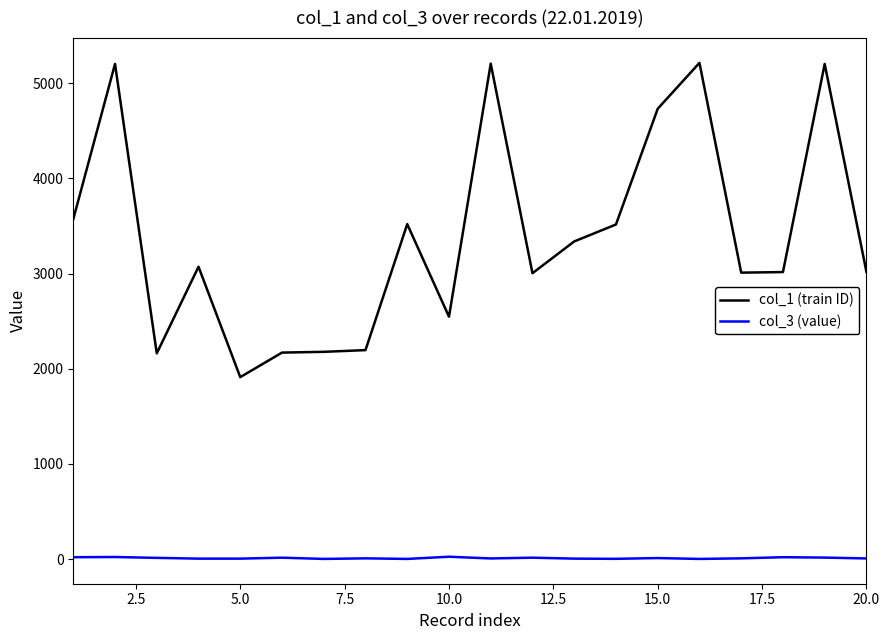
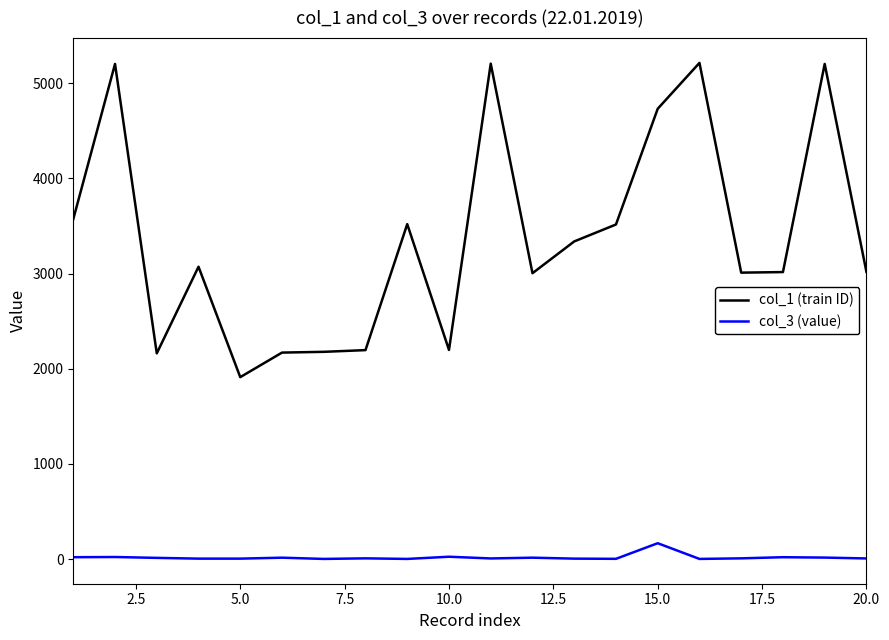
col_1 (train ID), 10.0: 2500 -> 2200
col_3 (value), 15.0: 0 -> 200
